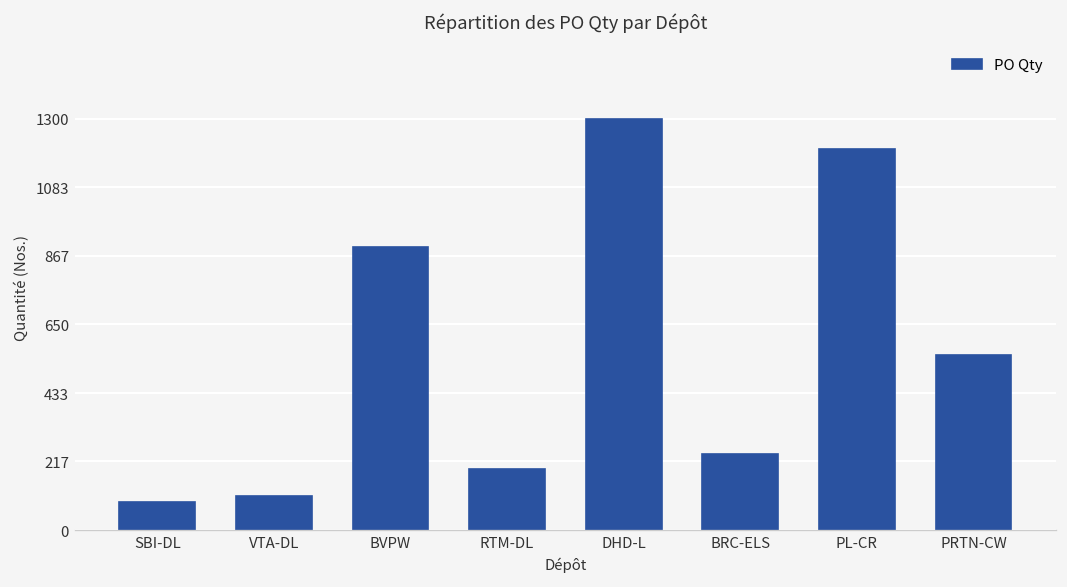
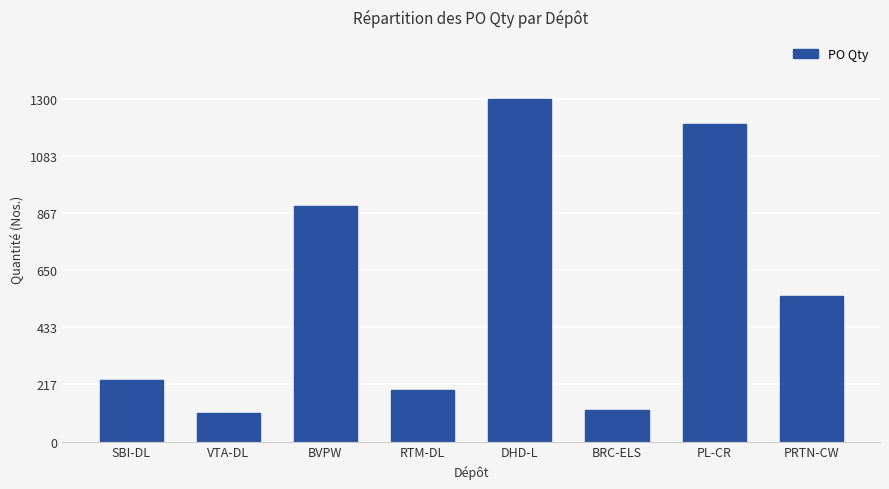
SBI-DL: 90 -> 230
BRC-ELS: 240 -> 120
